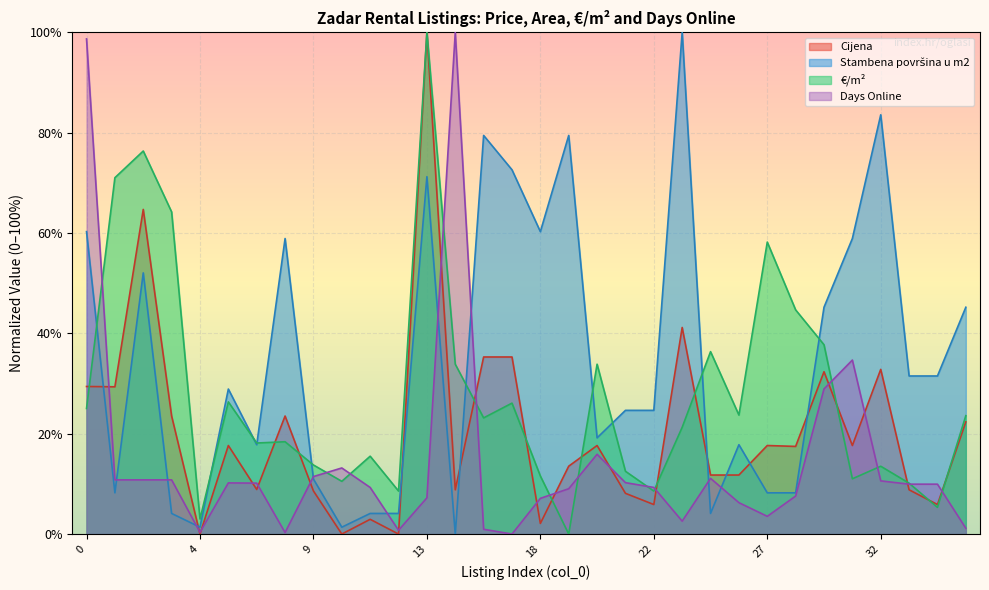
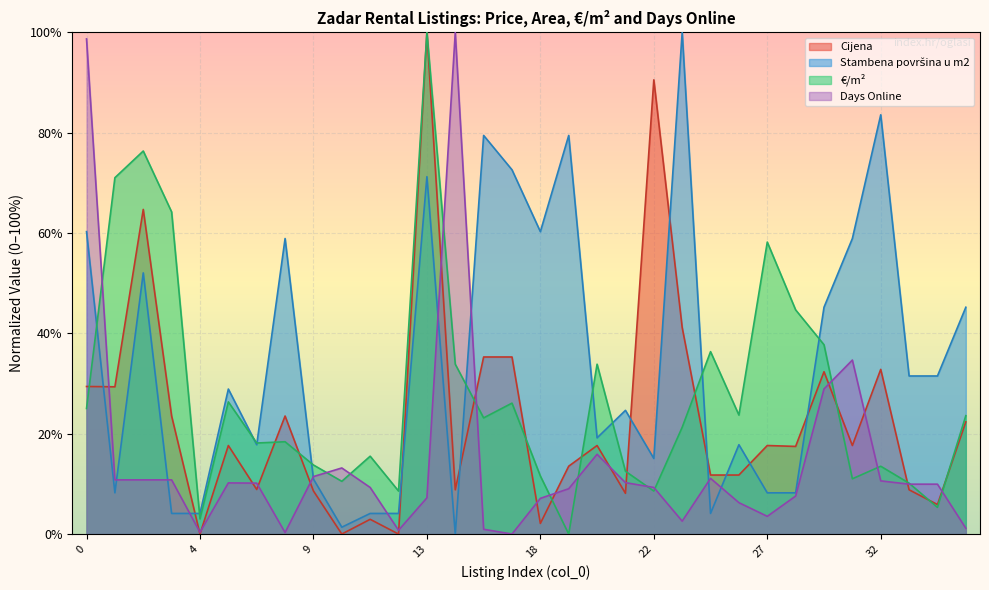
Stambena površina u m2, 4: 1% -> 4%
Cijena, 22: 6% -> 91%
Stambena površina u m2, 22: 25% -> 15%
